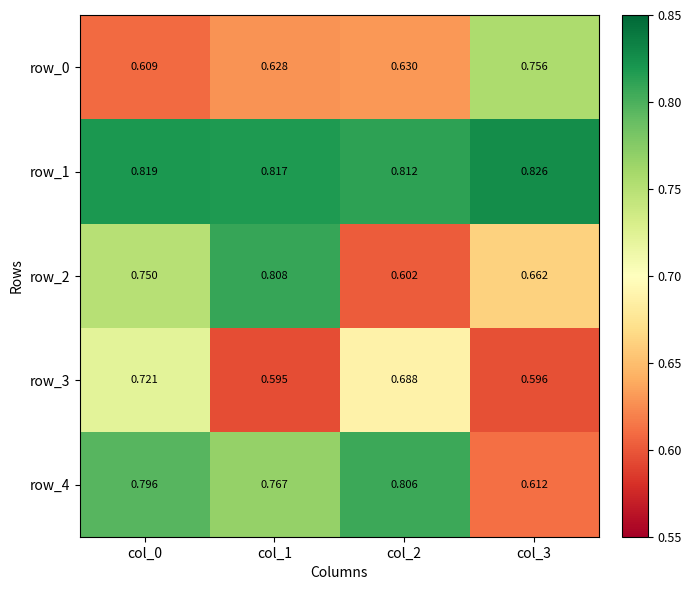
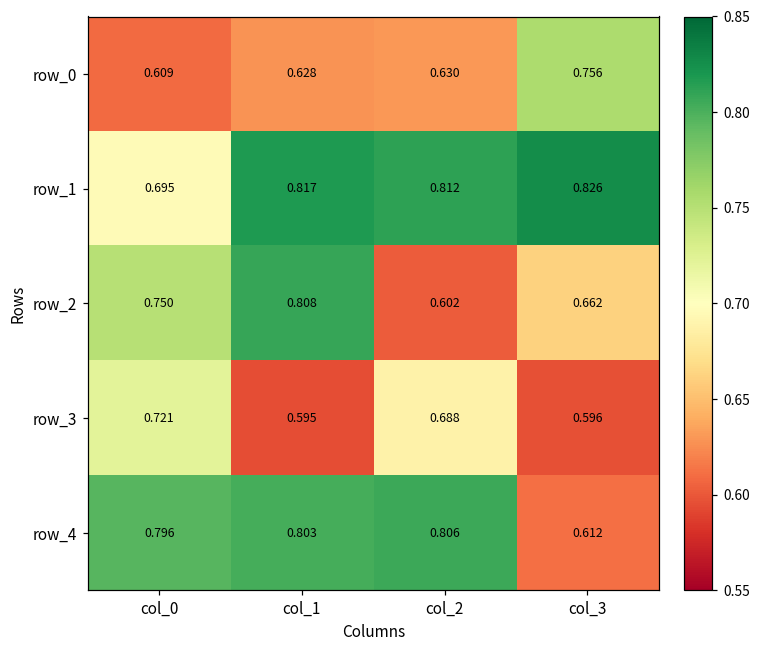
row_1, col_0: 0.819 -> 0.695
row_4, col_1: 0.767 -> 0.803
